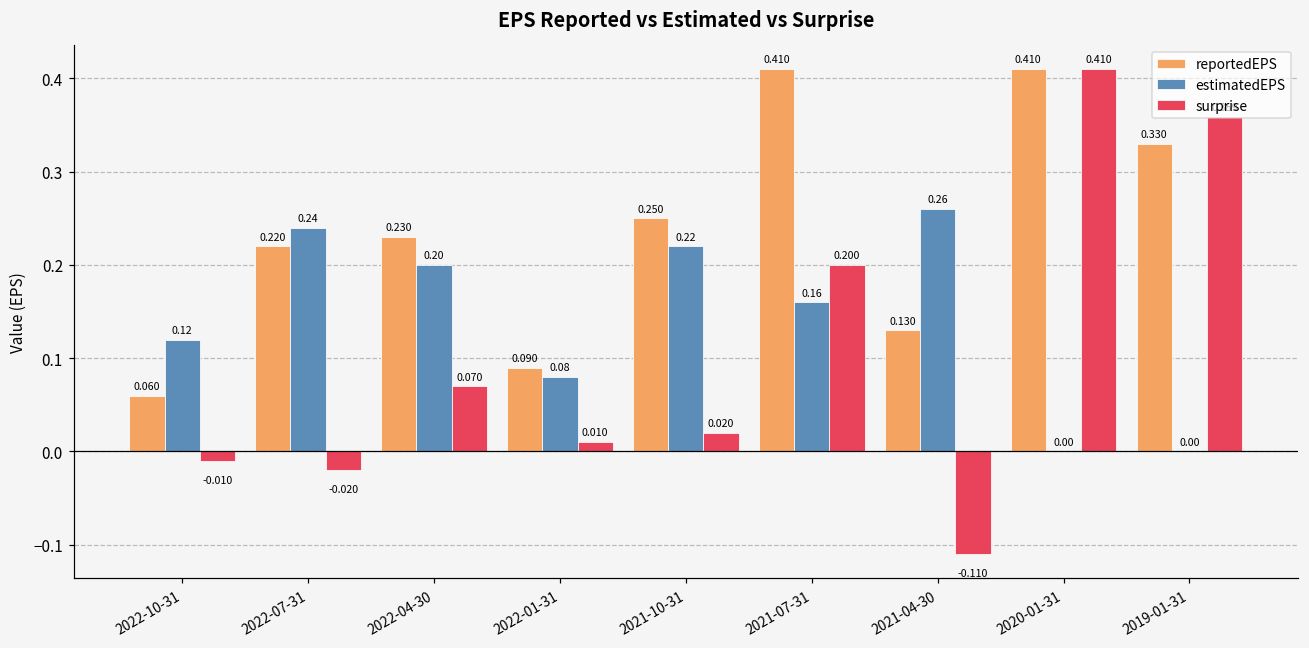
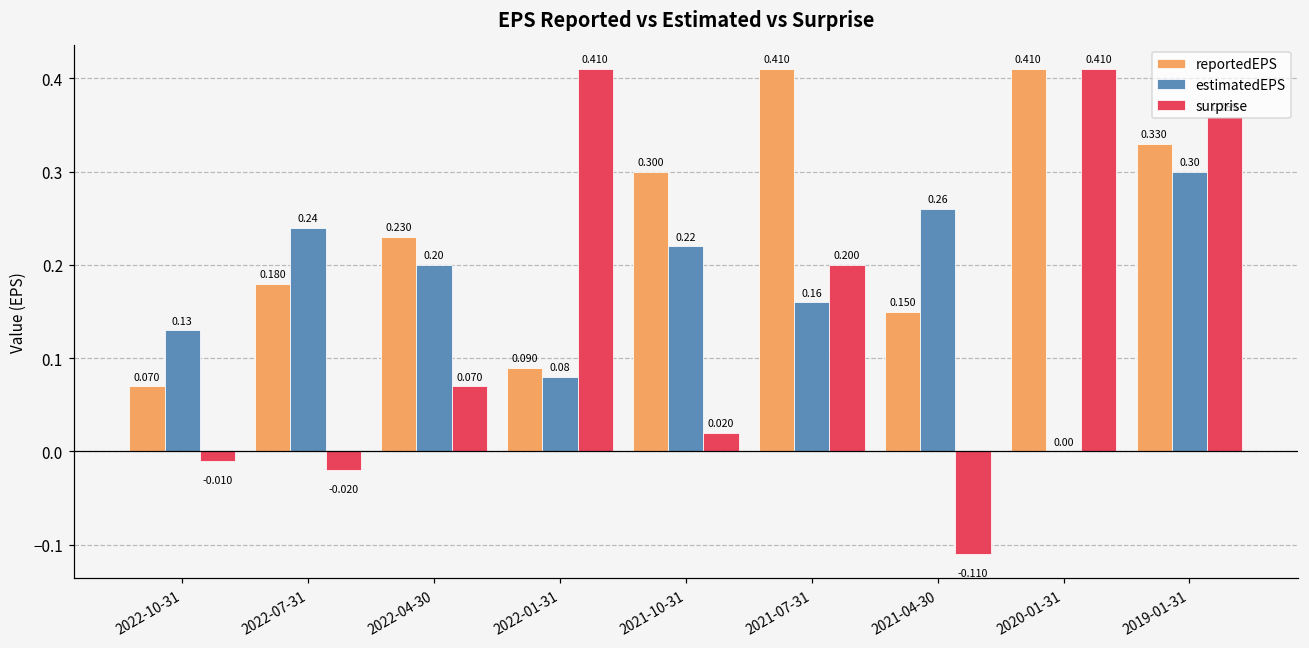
reportedEPS, 2022-10-31: 0.060 -> 0.070
estimatedEPS, 2022-10-31: 0.12 -> 0.13
reportedEPS, 2022-07-31: 0.220 -> 0.180
surprise, 2022-01-31: 0.010 -> 0.410
reportedEPS, 2021-10-31: 0.250 -> 0.300
reportedEPS, 2021-04-30: 0.130 -> 0.150
estimatedEPS, 2019-01-31: 0.00 -> 0.30
